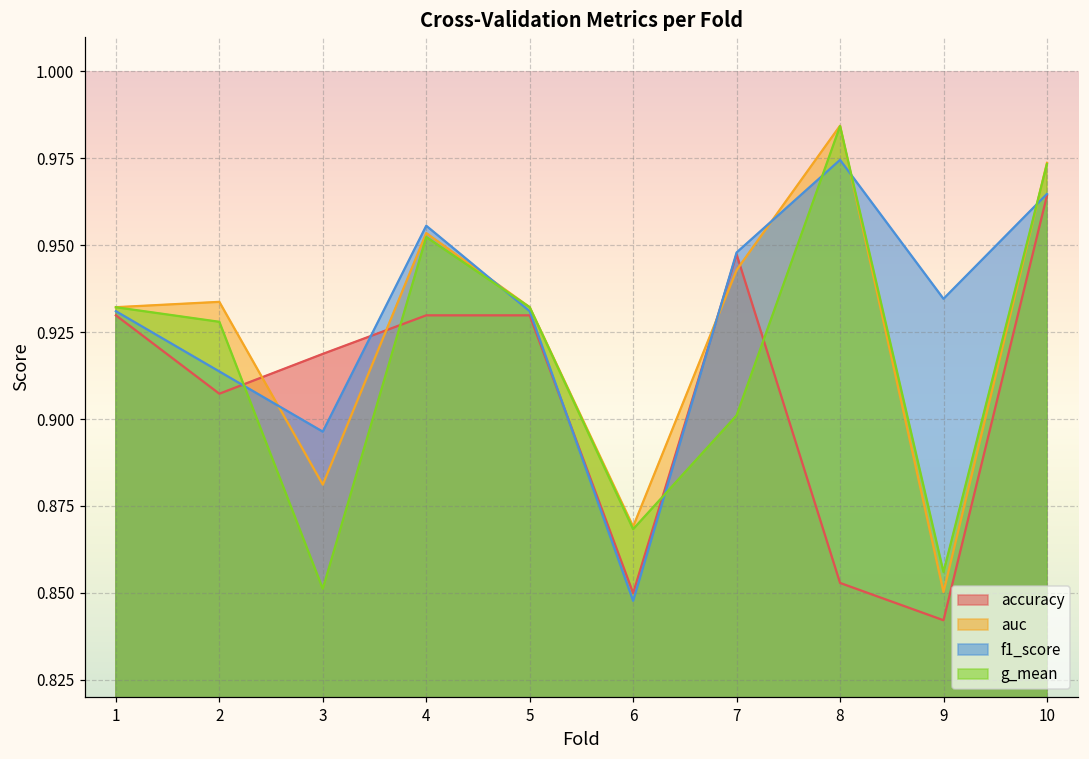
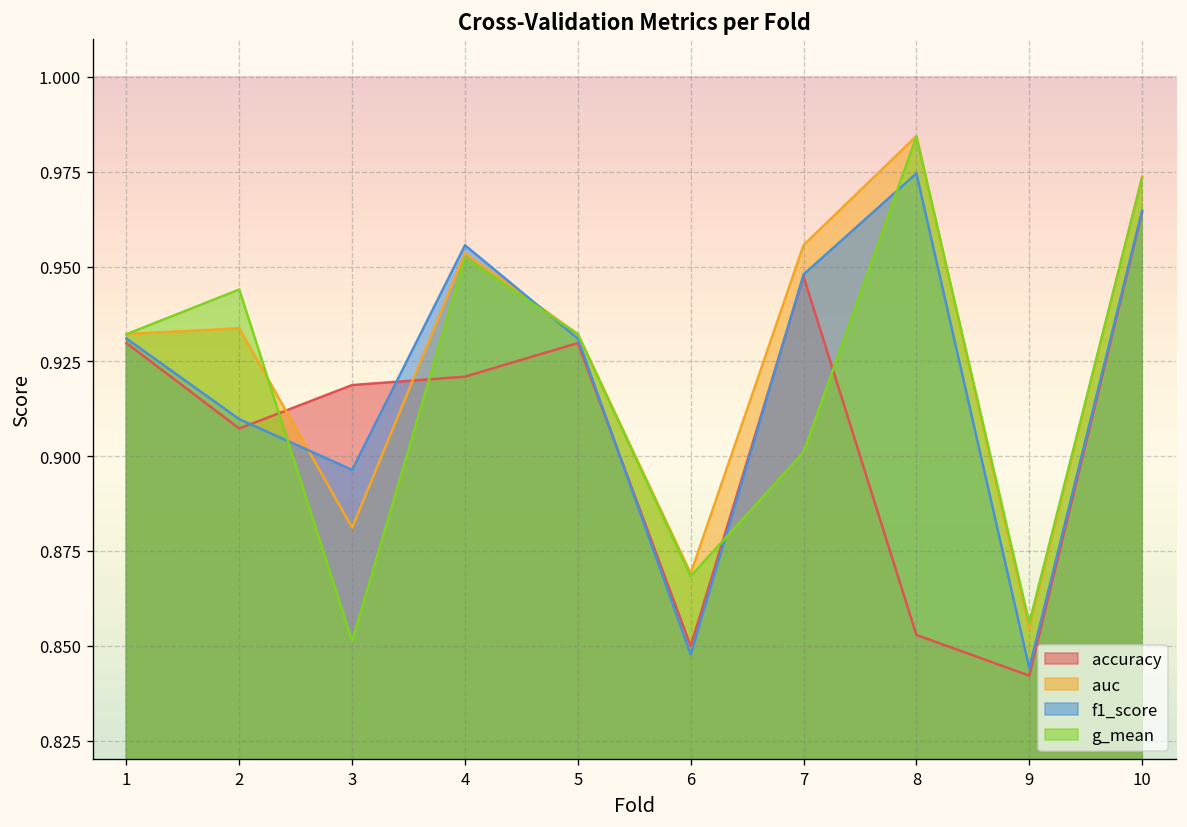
f1_score, 2: 0.914 -> 0.910
g_mean, 2: 0.928 -> 0.944
accuracy, 4: 0.930 -> 0.921
auc, 7: 0.943 -> 0.956
auc, 9: 0.850 -> 0.855
f1_score, 9: 0.935 -> 0.844
